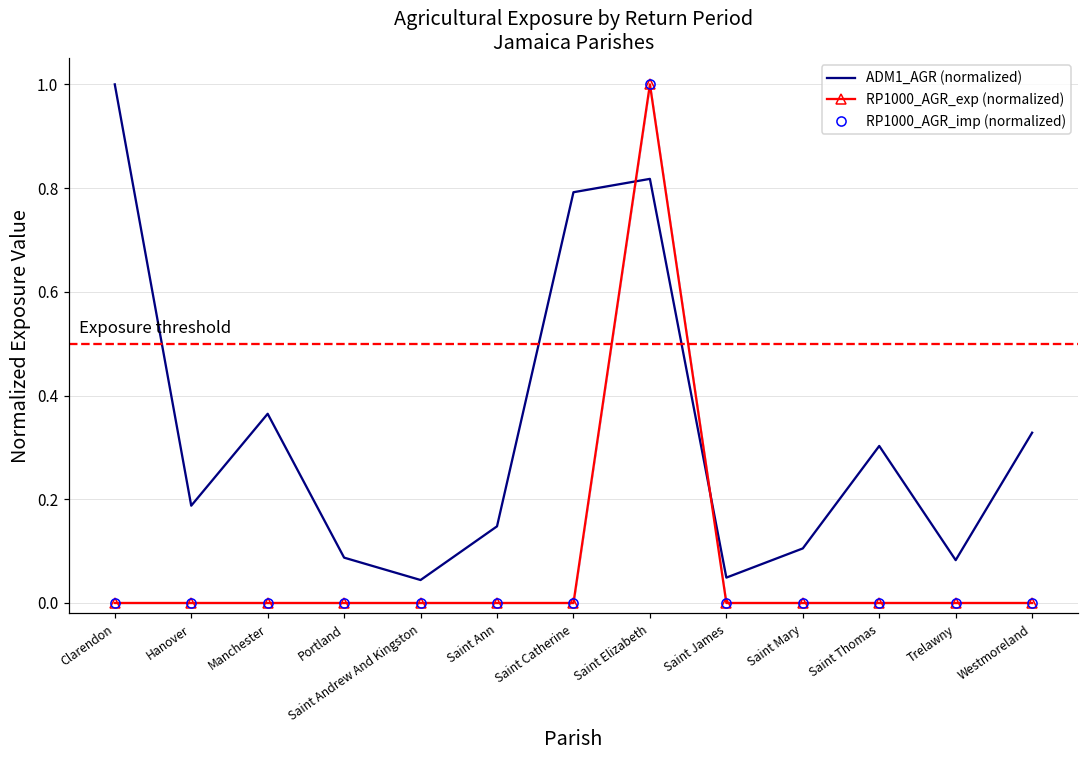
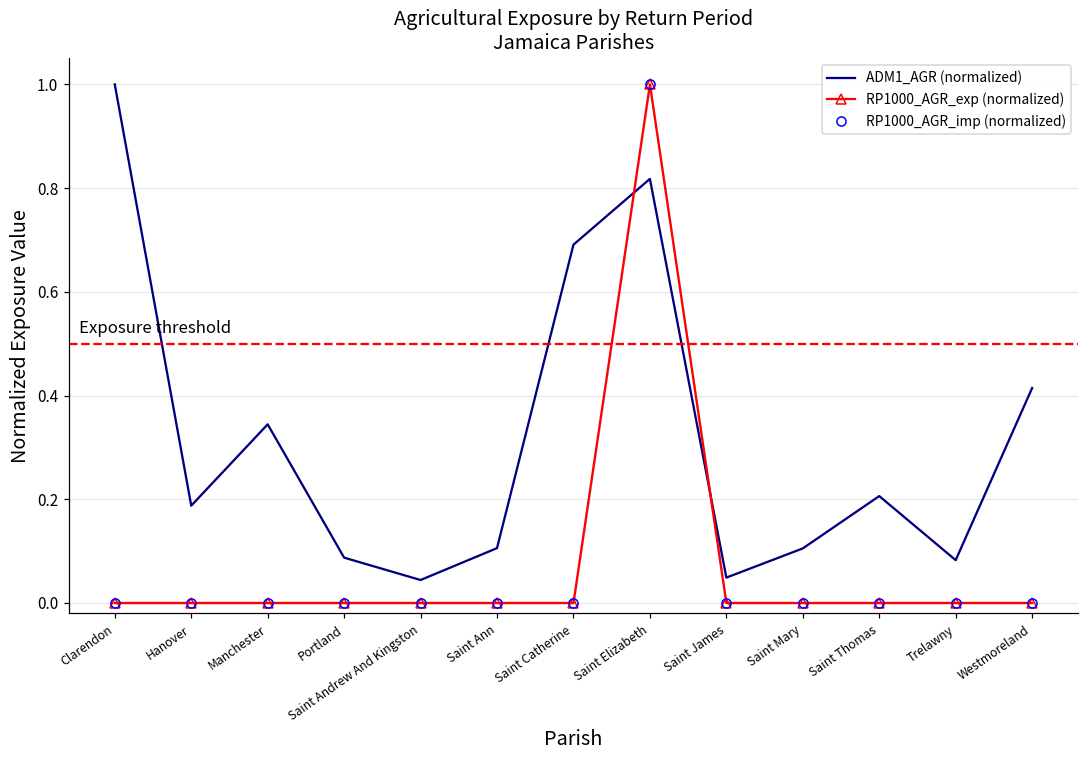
ADM1_AGR (normalized), Manchester: 0.36 -> 0.34
ADM1_AGR (normalized), Saint Ann: 0.15 -> 0.11
ADM1_AGR (normalized), Saint Catherine: 0.79 -> 0.69
ADM1_AGR (normalized), Saint Thomas: 0.30 -> 0.21
ADM1_AGR (normalized), Westmoreland: 0.33 -> 0.41
